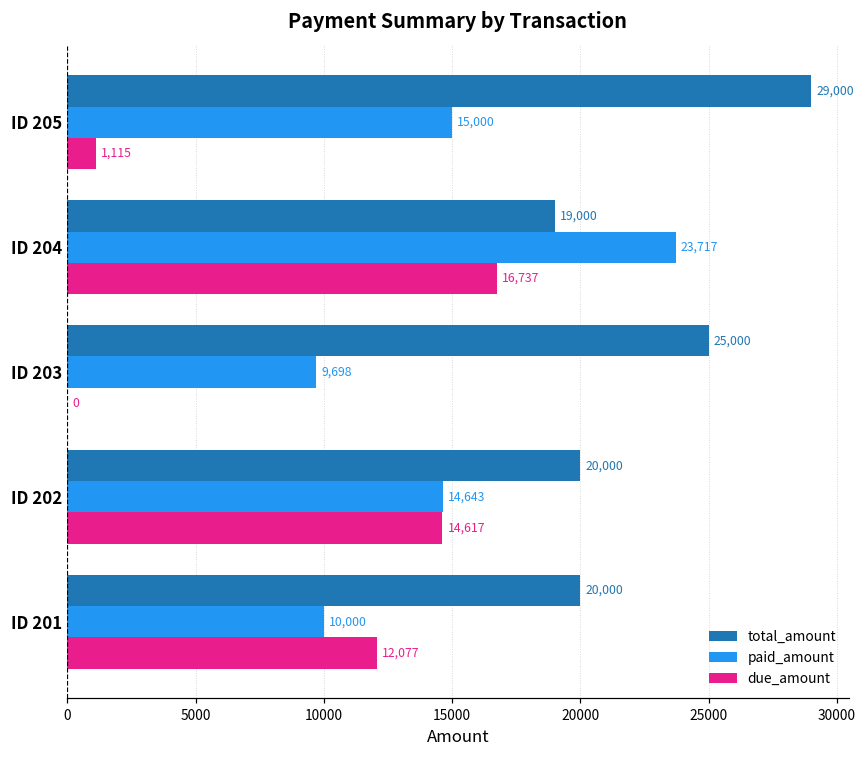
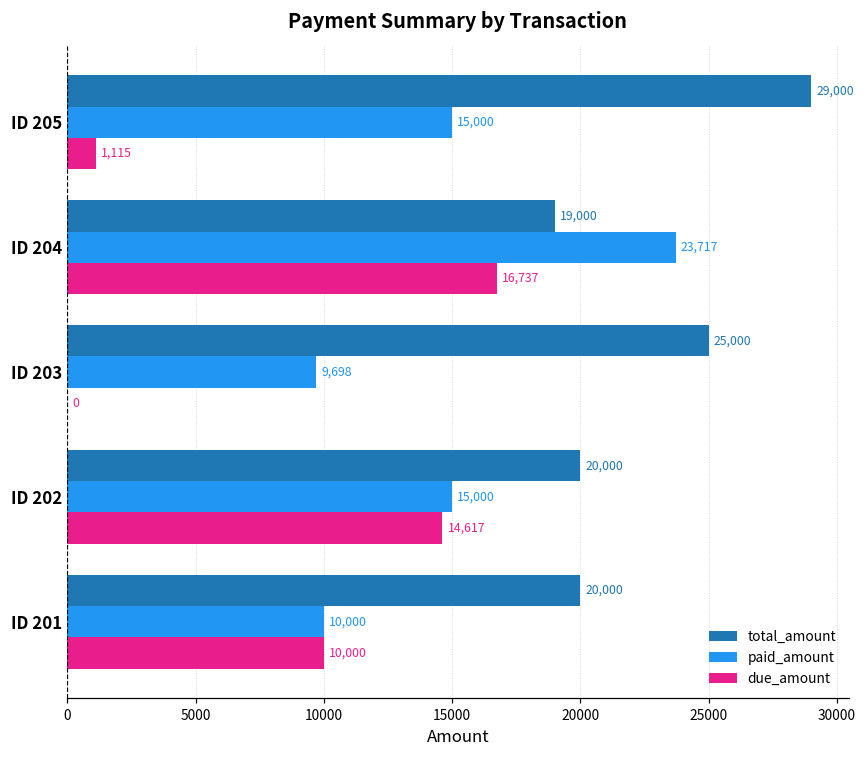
paid_amount, ID 202: 14,643 -> 15,000
due_amount, ID 201: 12,077 -> 10,000
